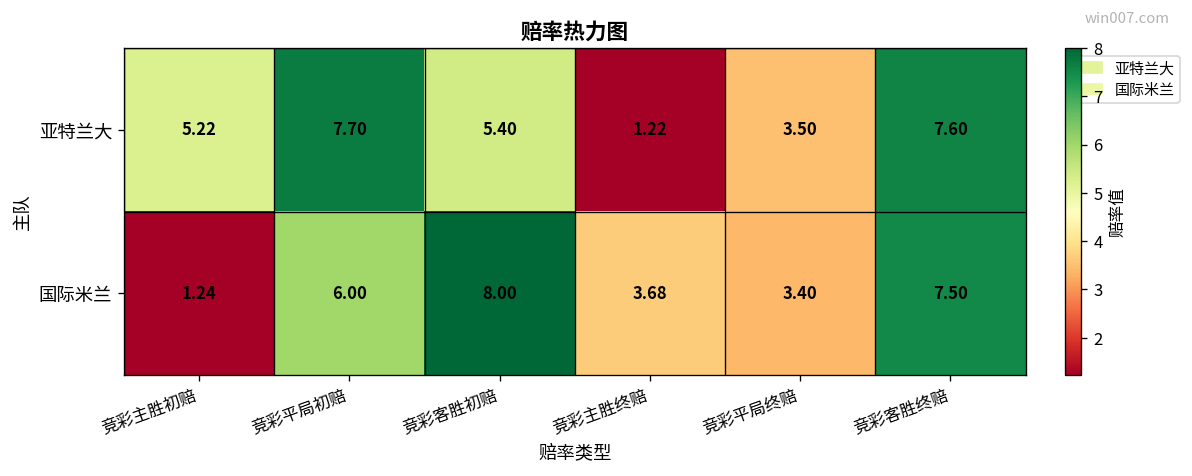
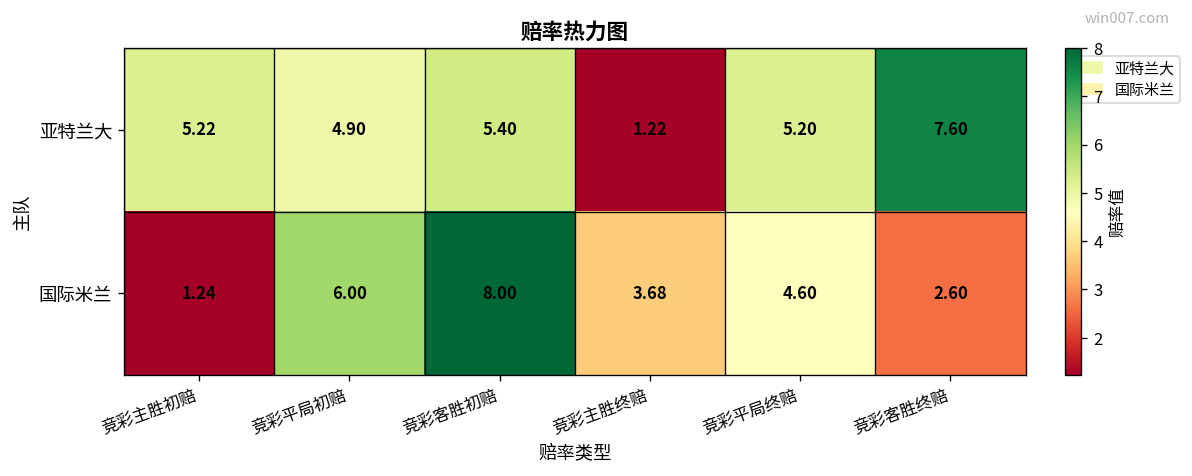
亚特兰大, 竞彩平局初赔: 7.70 -> 4.90
亚特兰大, 竞彩平局终赔: 3.50 -> 5.20
国际米兰, 竞彩平局终赔: 3.40 -> 4.60
国际米兰, 竞彩客胜终赔: 7.50 -> 2.60
